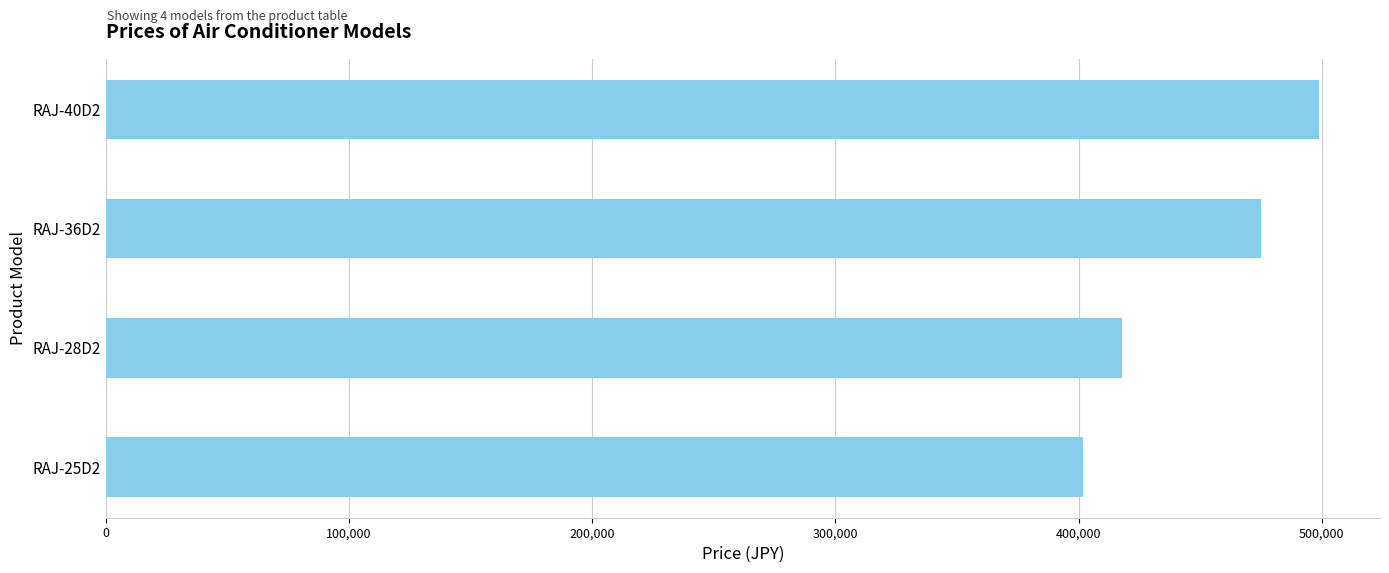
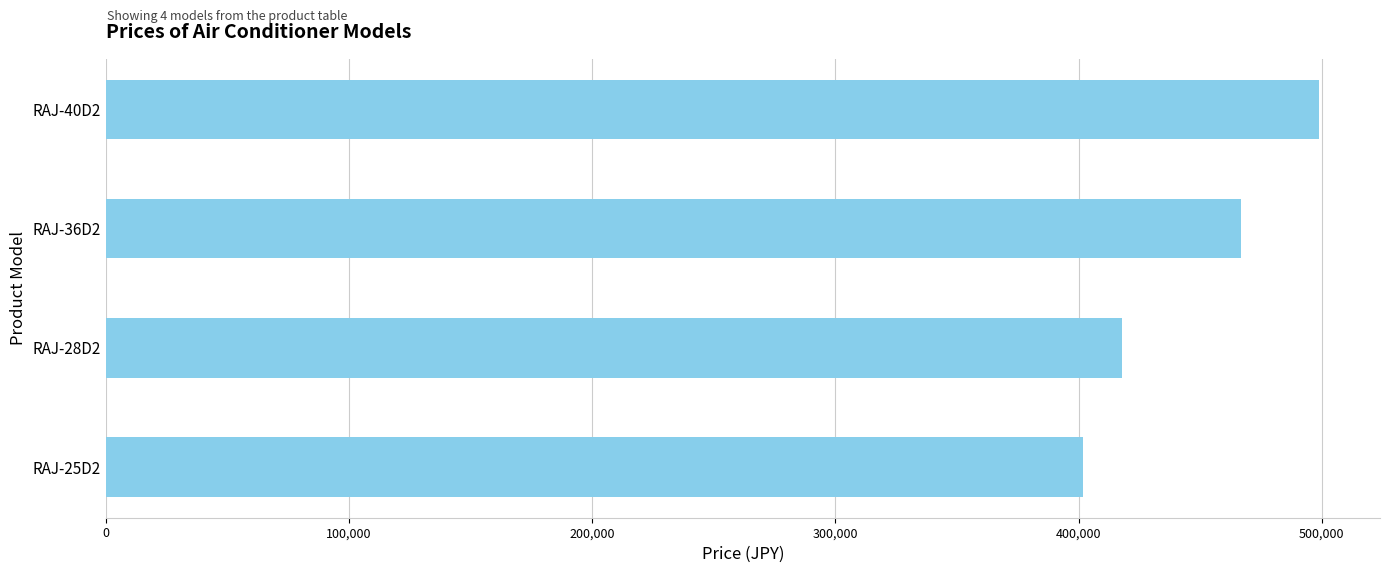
RAJ-36D2: 475,000 -> 467,000
